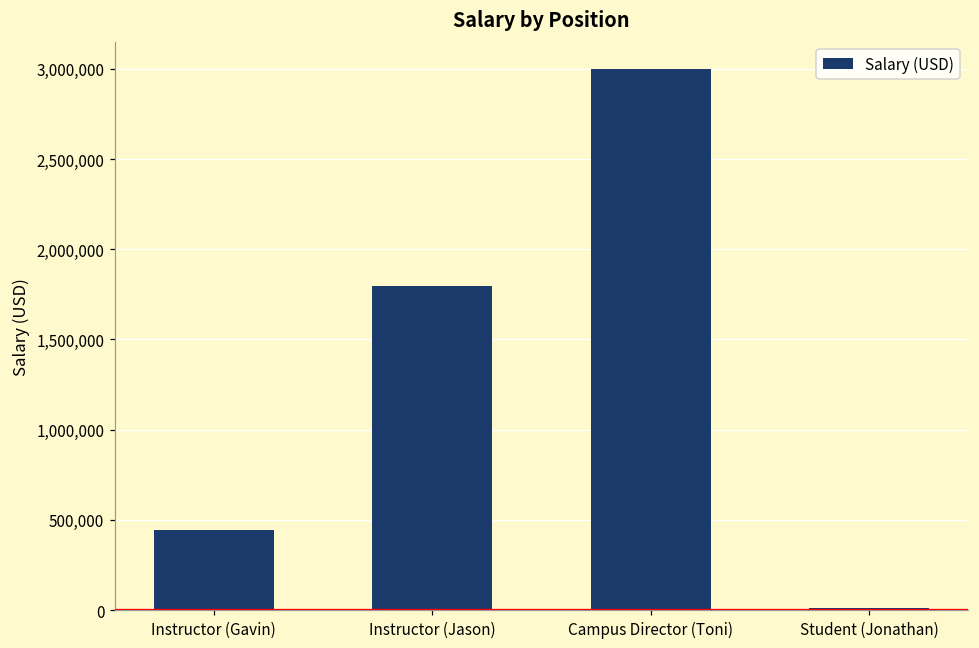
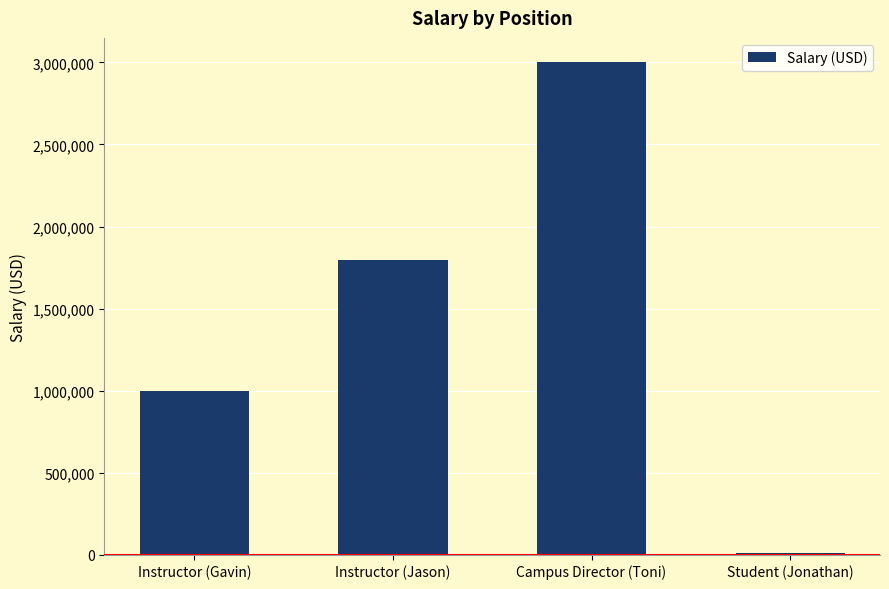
Instructor (Gavin): 440,000 -> 1,000,000
